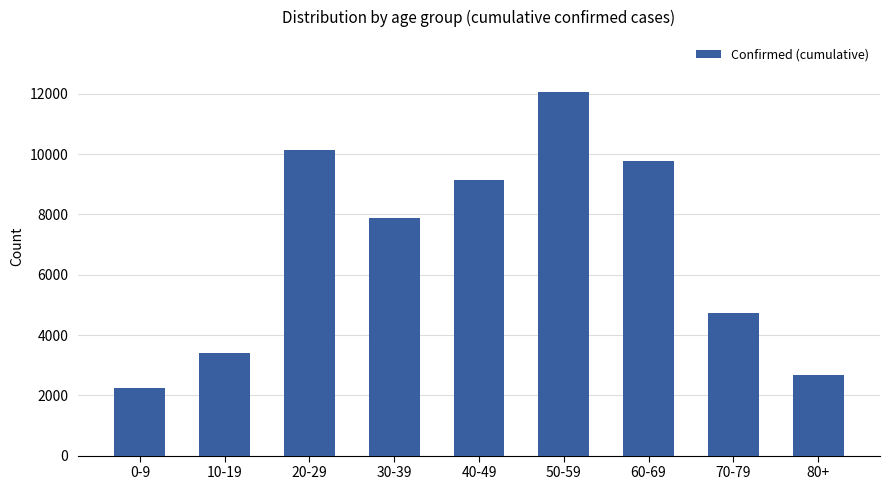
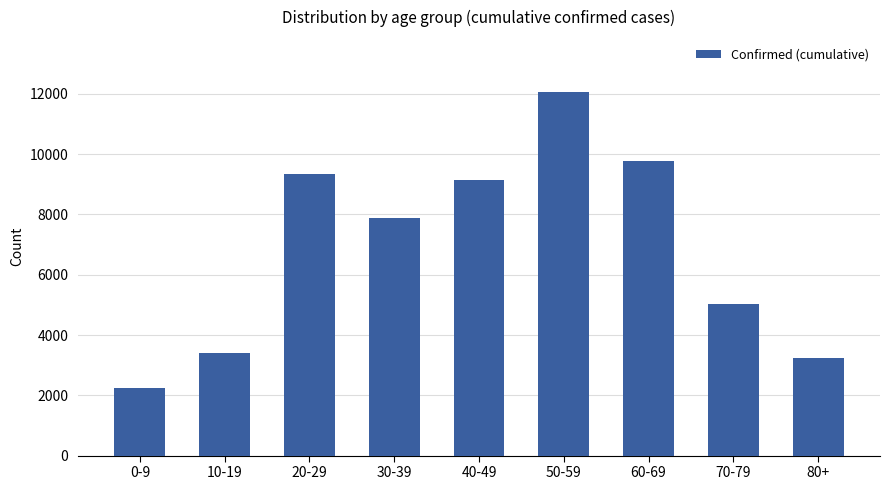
20-29: 10100 -> 9300
70-79: 4700 -> 5000
80+: 2700 -> 3200
